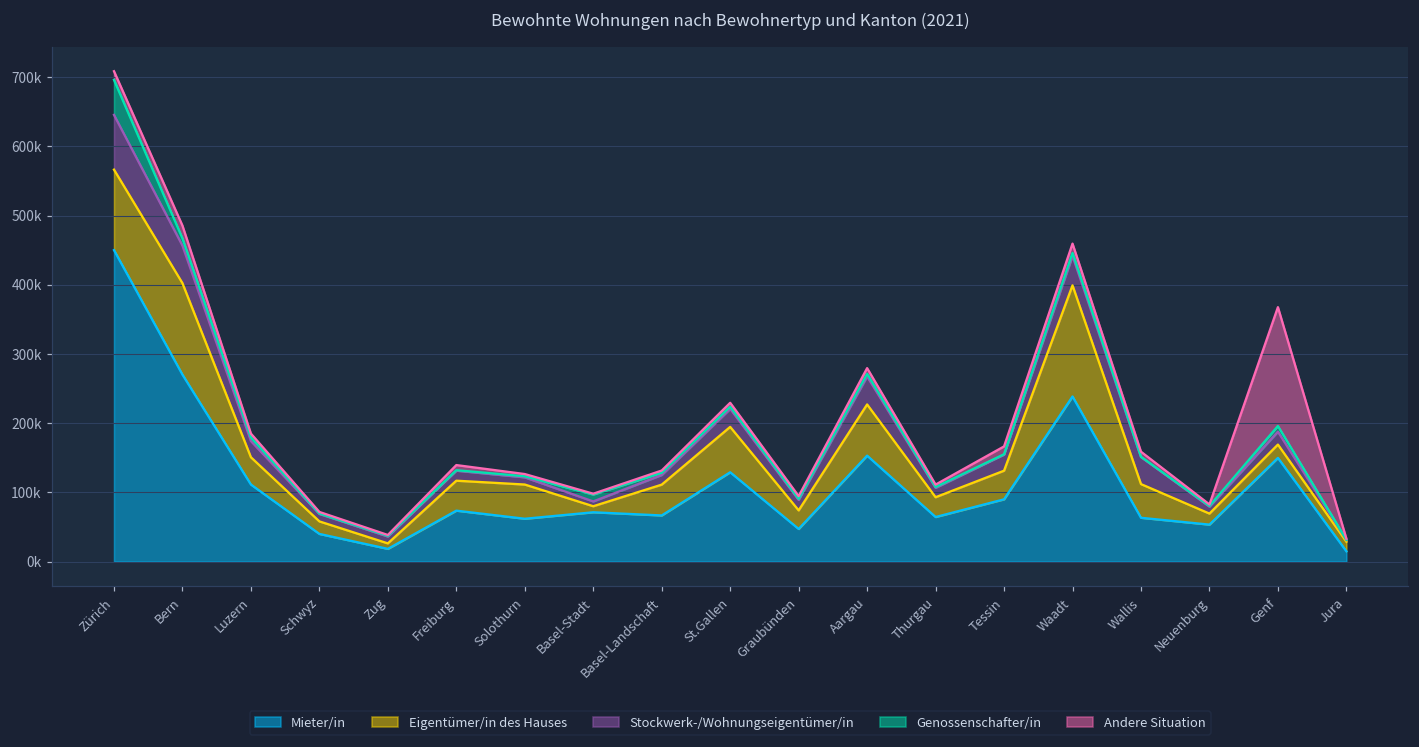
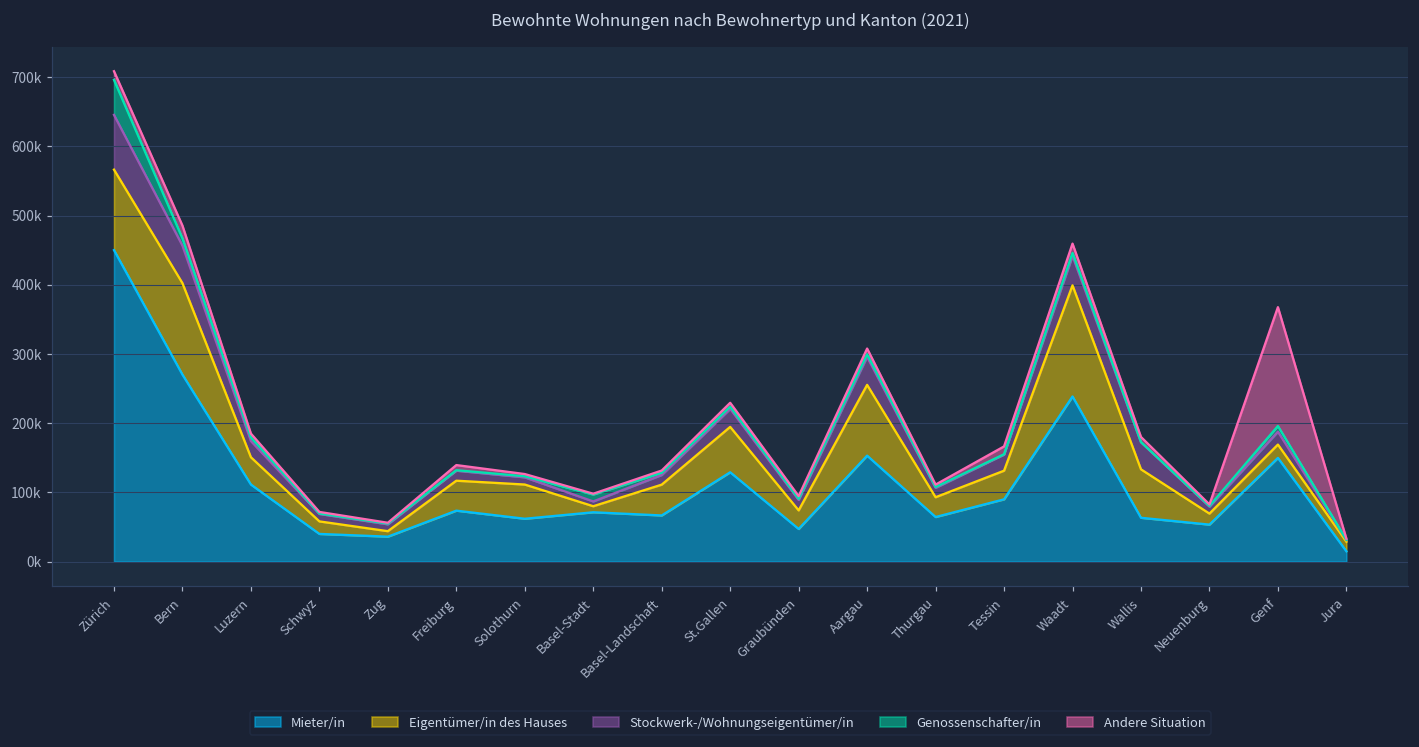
Mieter/in, Zug: 20000 -> 40000
Eigentümer/in des Hauses, Aargau: 70000 -> 100000
Eigentümer/in des Hauses, Wallis: 50000 -> 70000
